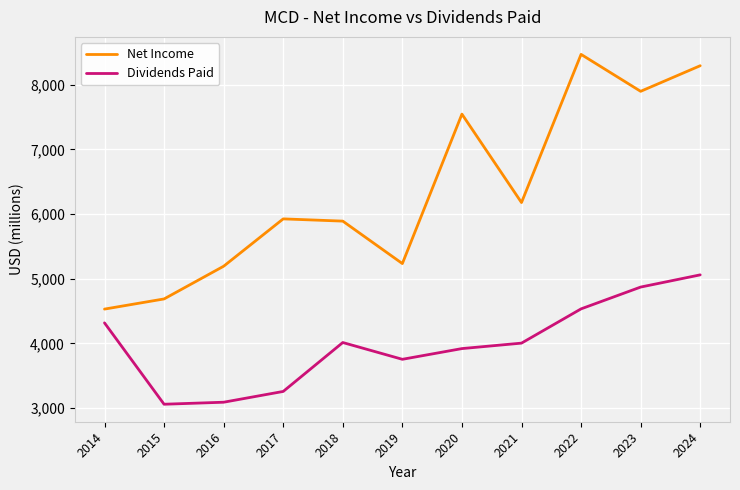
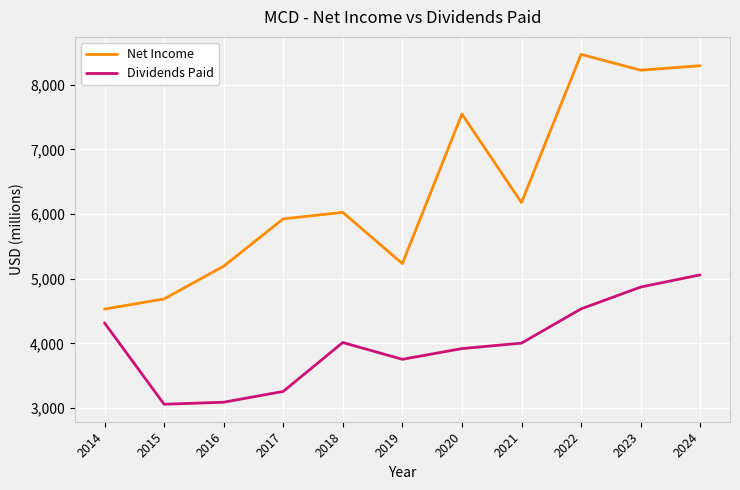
Net Income, 2018: 5,900 -> 6,000
Net Income, 2023: 7,900 -> 8,200
